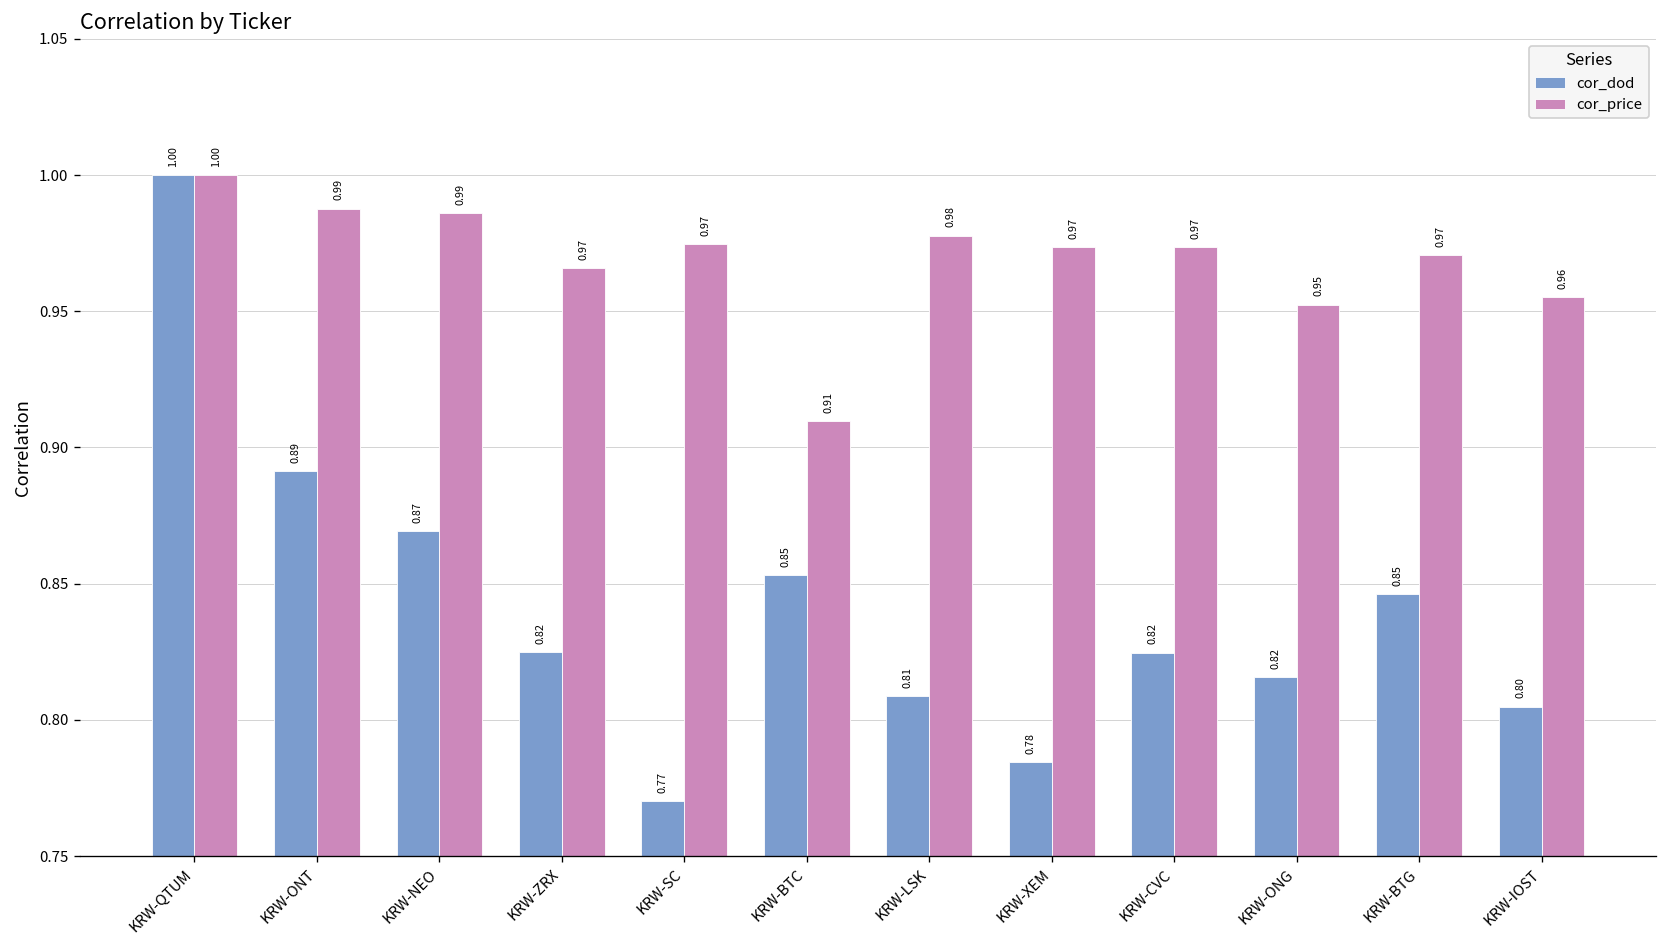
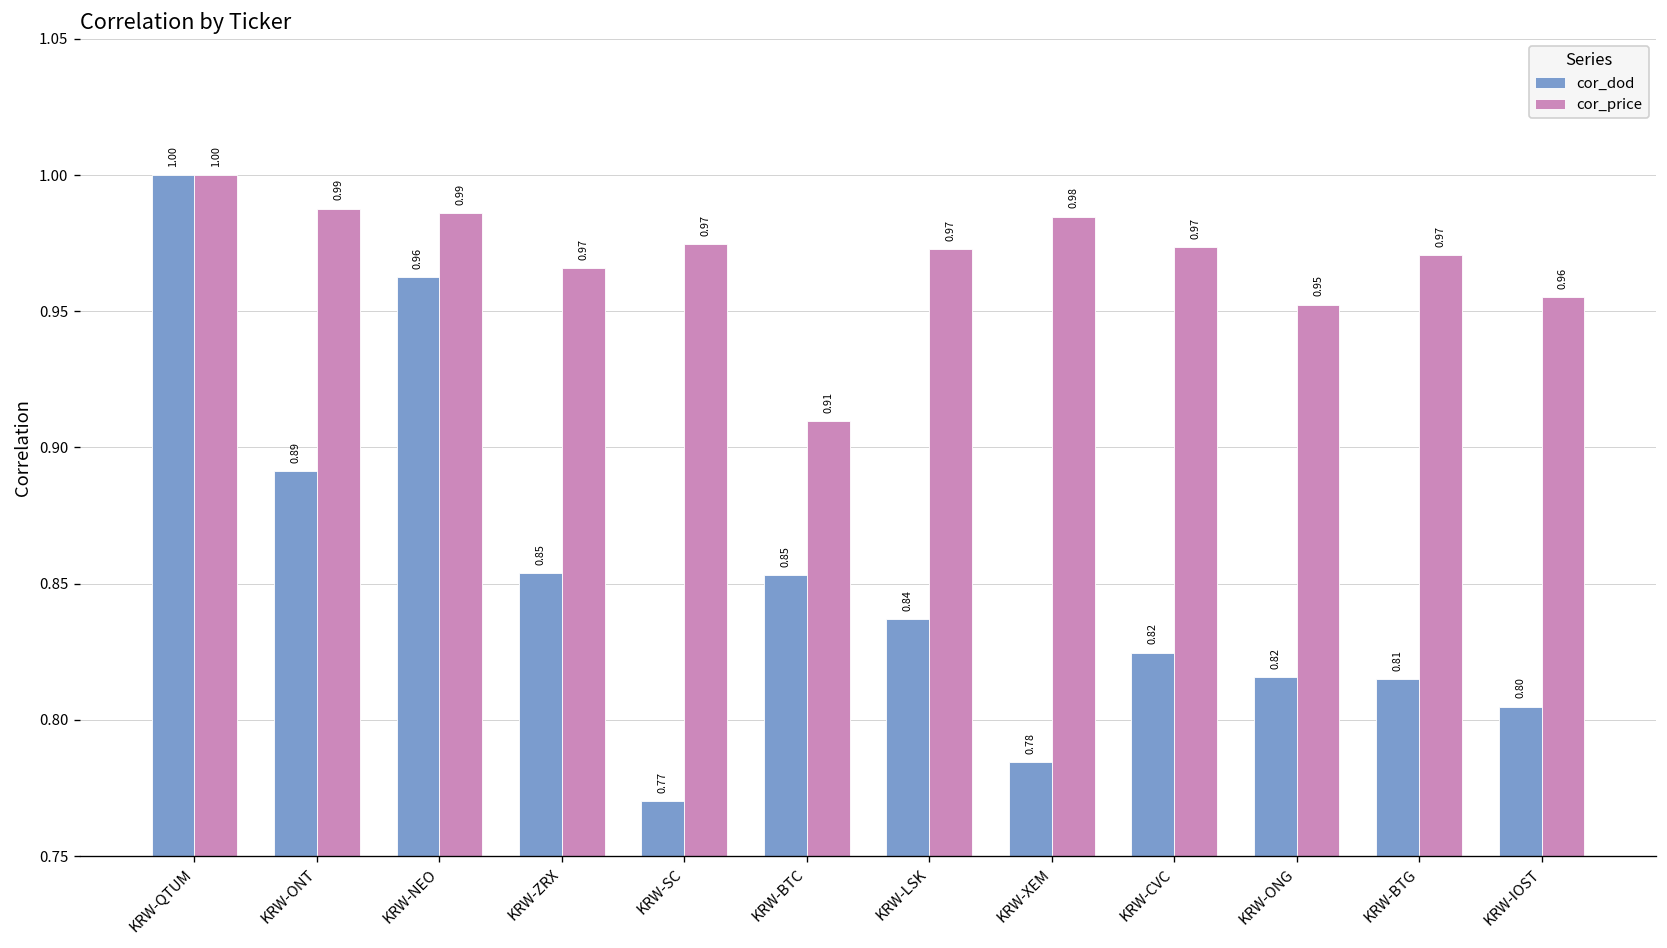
cor_dod, KRW-NEO: 0.87 -> 0.96
cor_dod, KRW-ZRX: 0.82 -> 0.85
cor_dod, KRW-LSK: 0.81 -> 0.84
cor_price, KRW-LSK: 0.98 -> 0.97
cor_price, KRW-XEM: 0.97 -> 0.98
cor_dod, KRW-BTG: 0.85 -> 0.81
